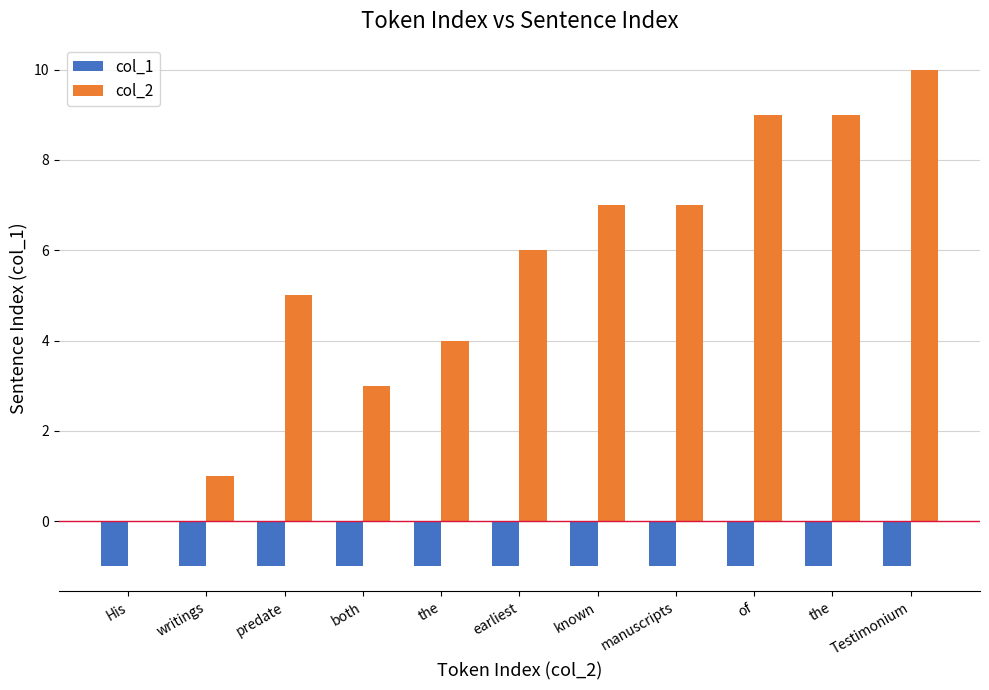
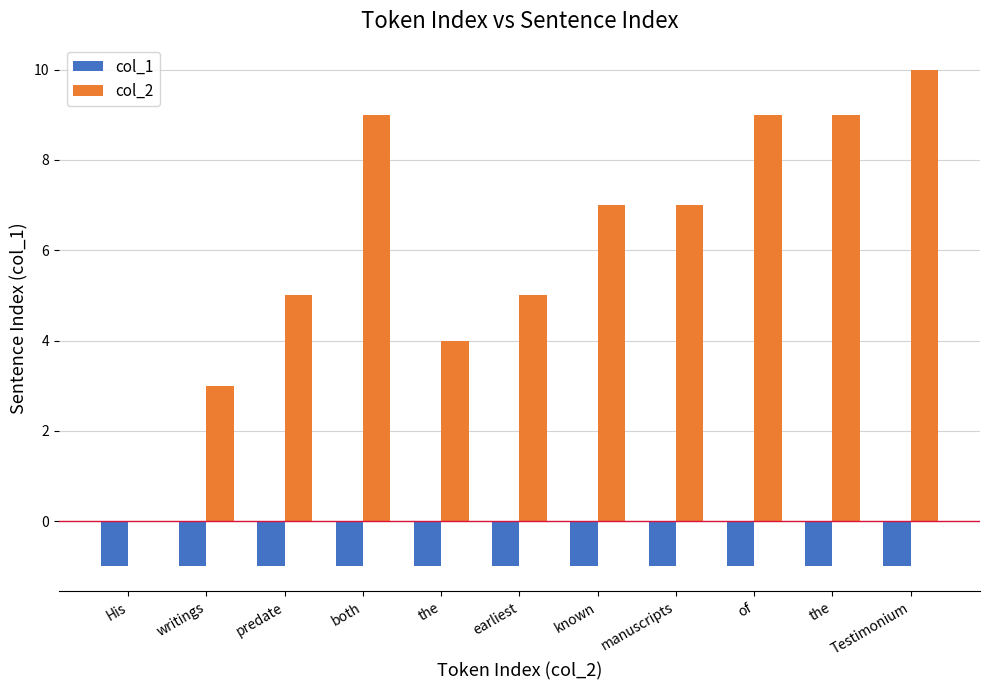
col_2, writings: 1 -> 3
col_2, both: 3 -> 9
col_2, earliest: 6 -> 5
